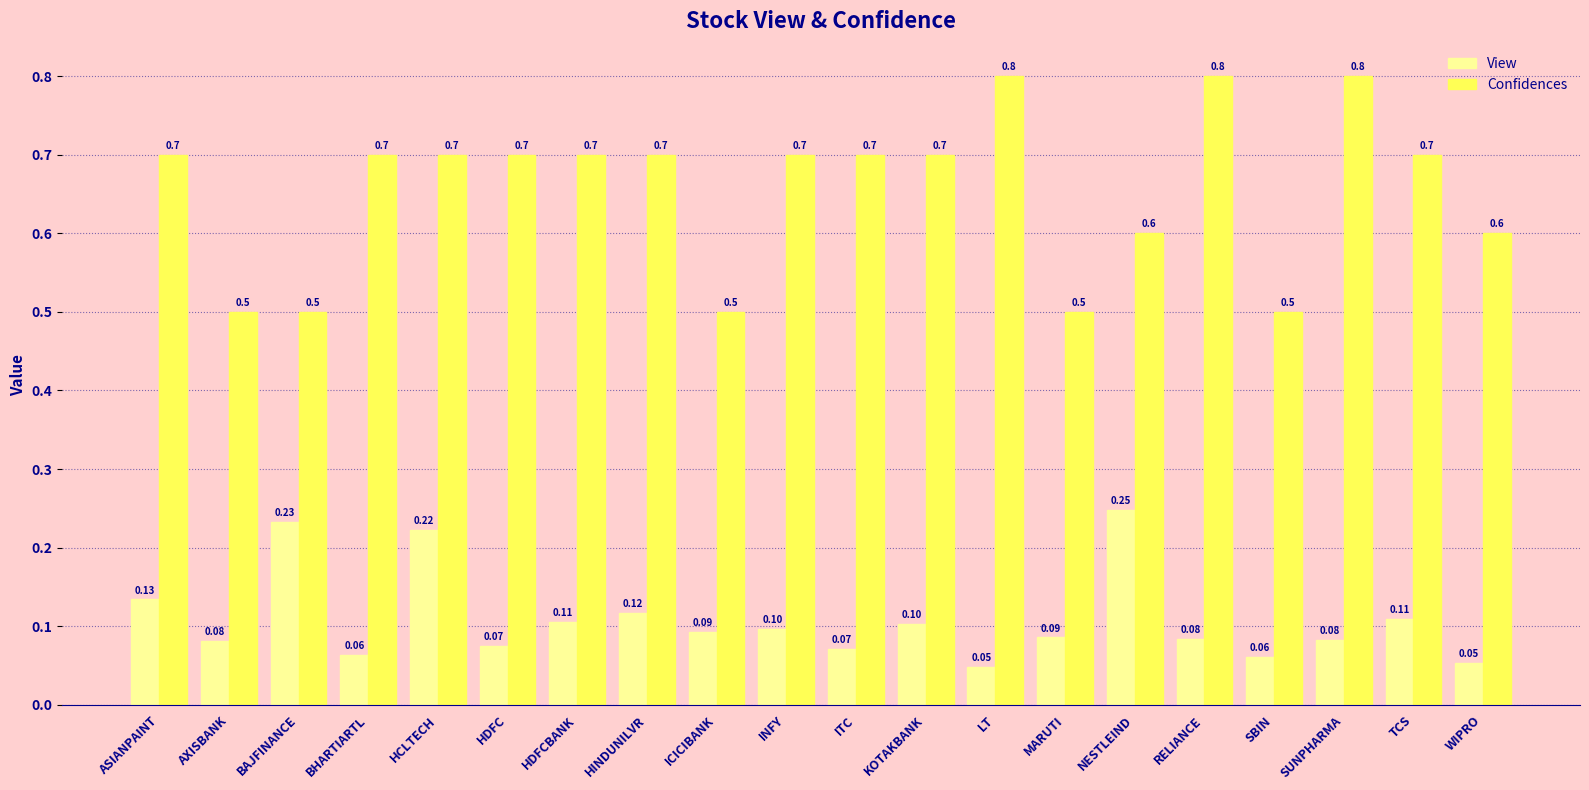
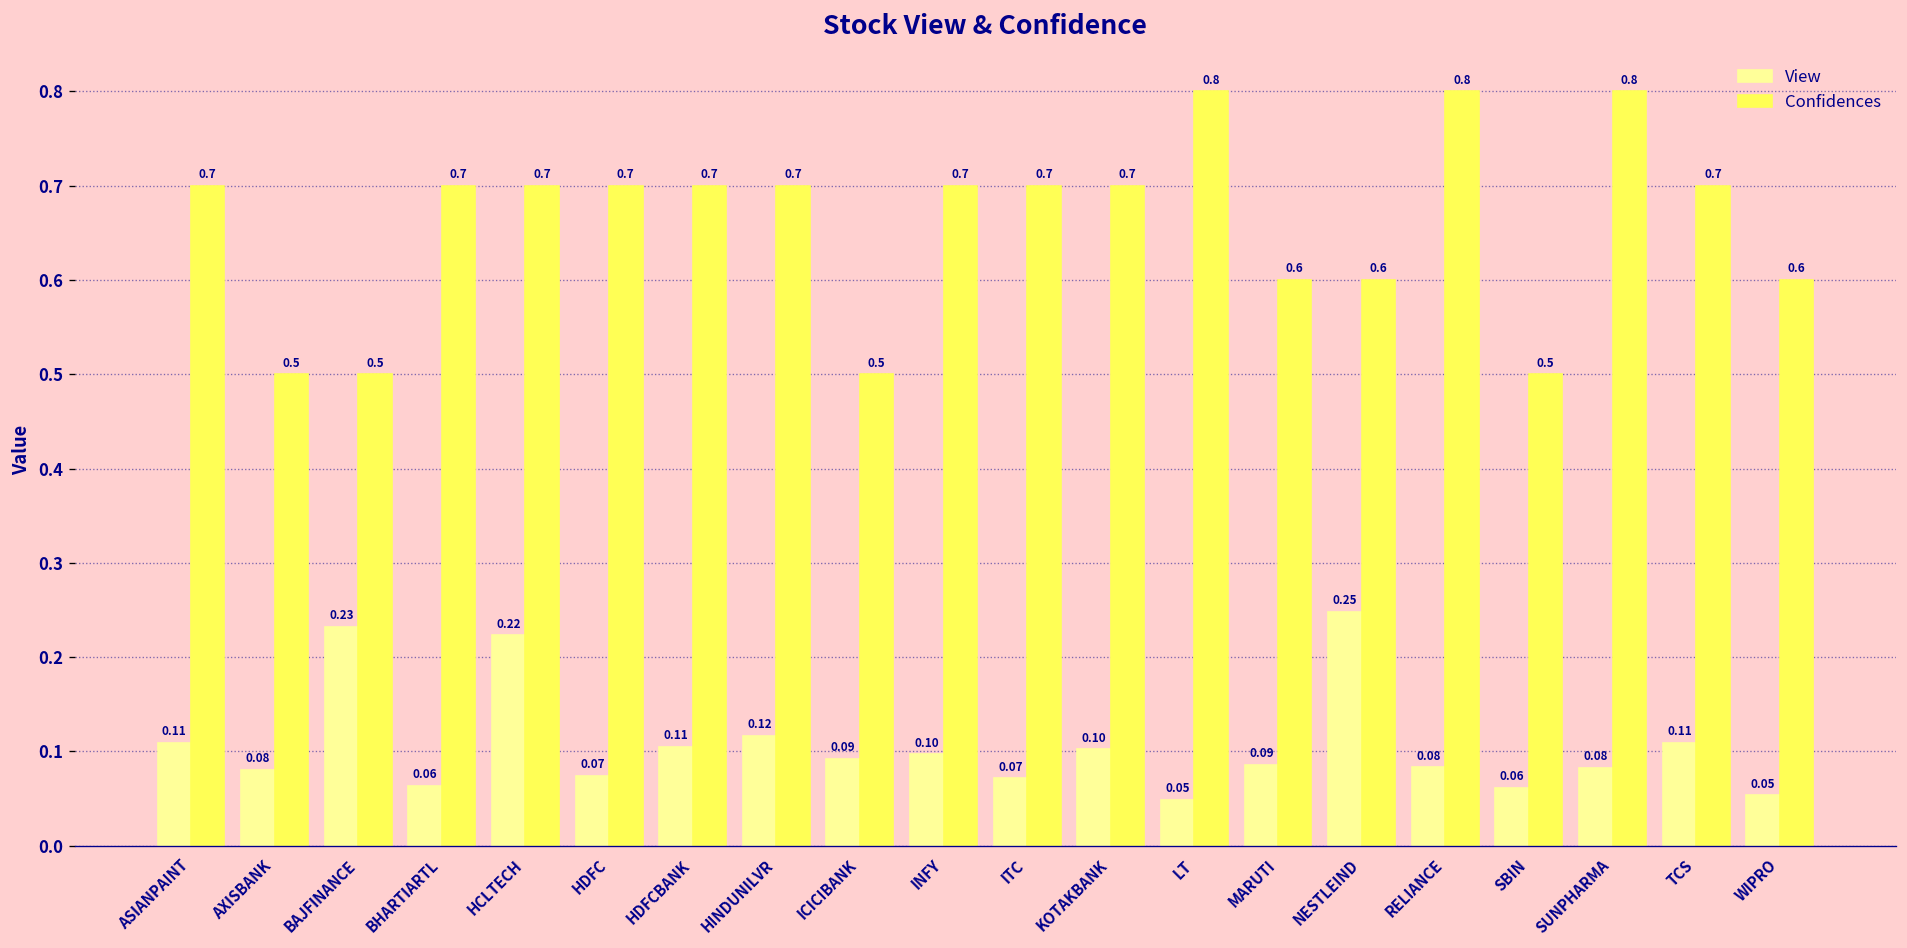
View, ASIANPAINT: 0.13 -> 0.11
Confidences, MARUTI: 0.5 -> 0.6
